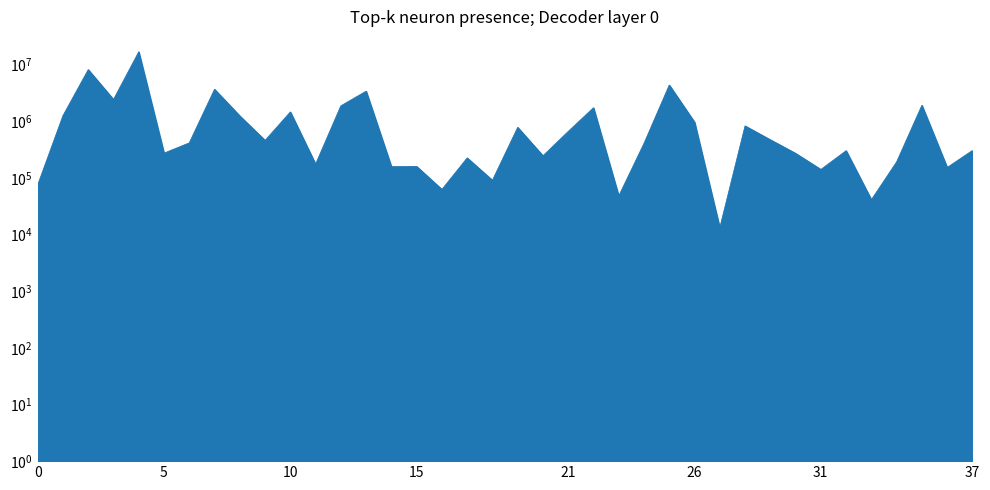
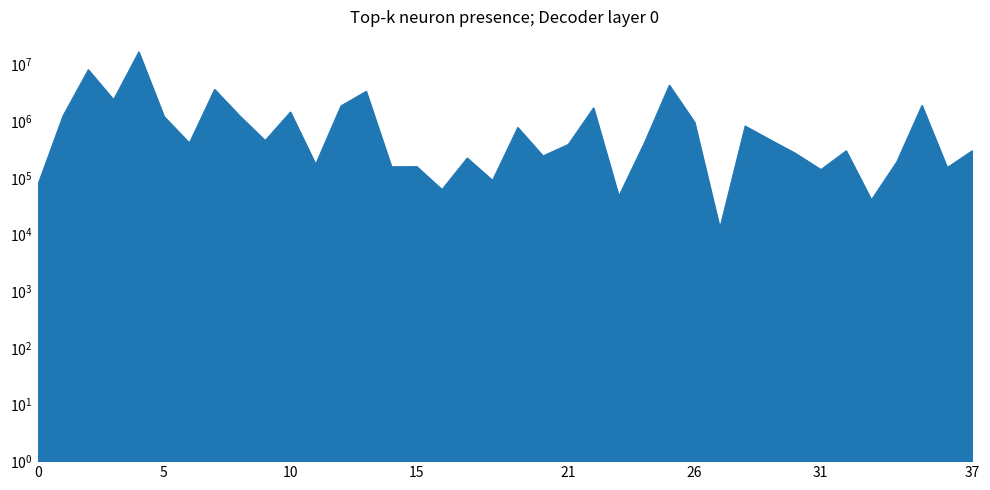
5: 300000 -> 1200000
21: 700000 -> 400000
